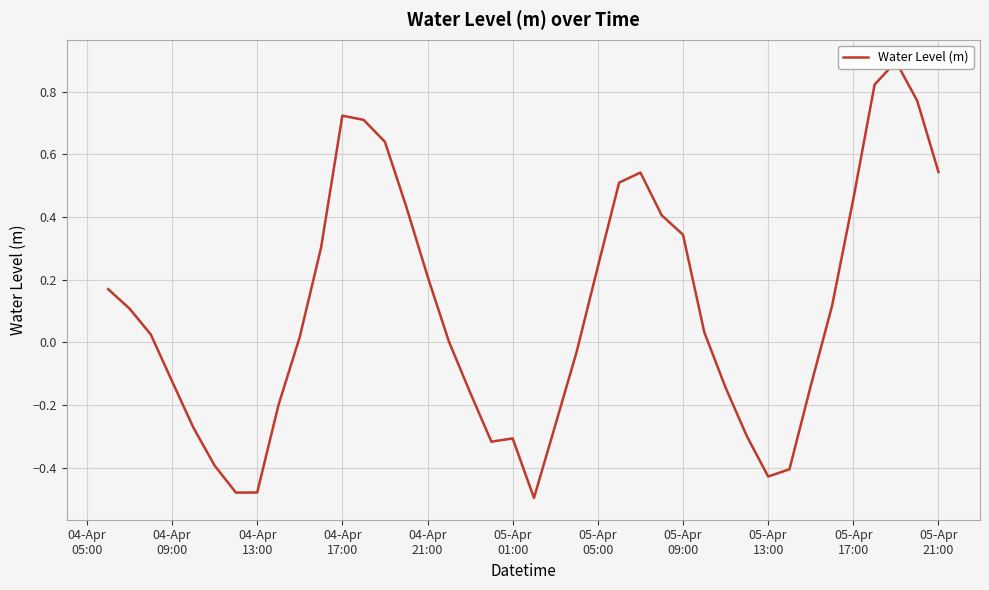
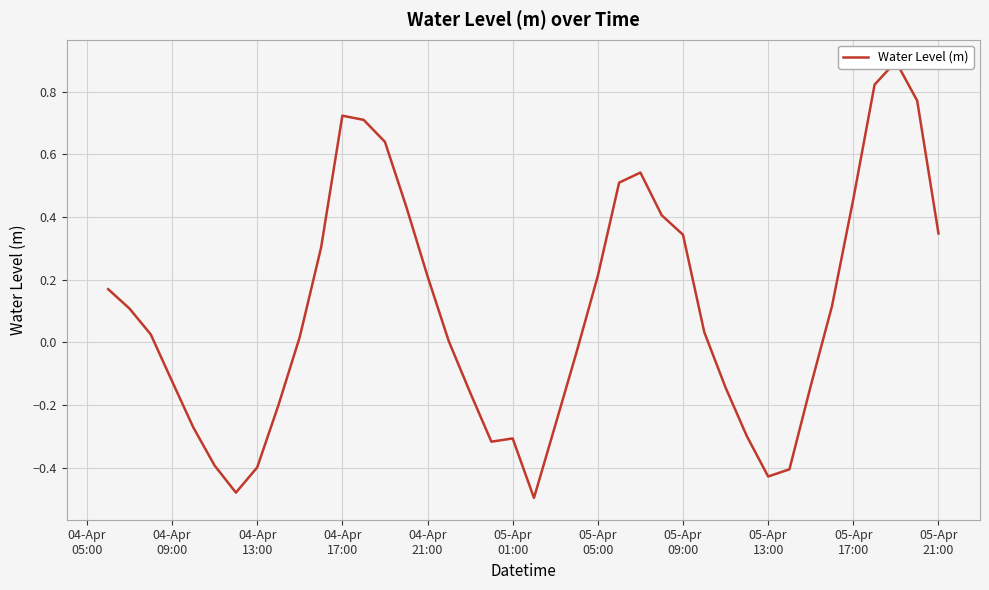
04-Apr 13:00: -0.48 -> -0.40
05-Apr 05:00: 0.24 -> 0.21
05-Apr 21:00: 0.54 -> 0.35
